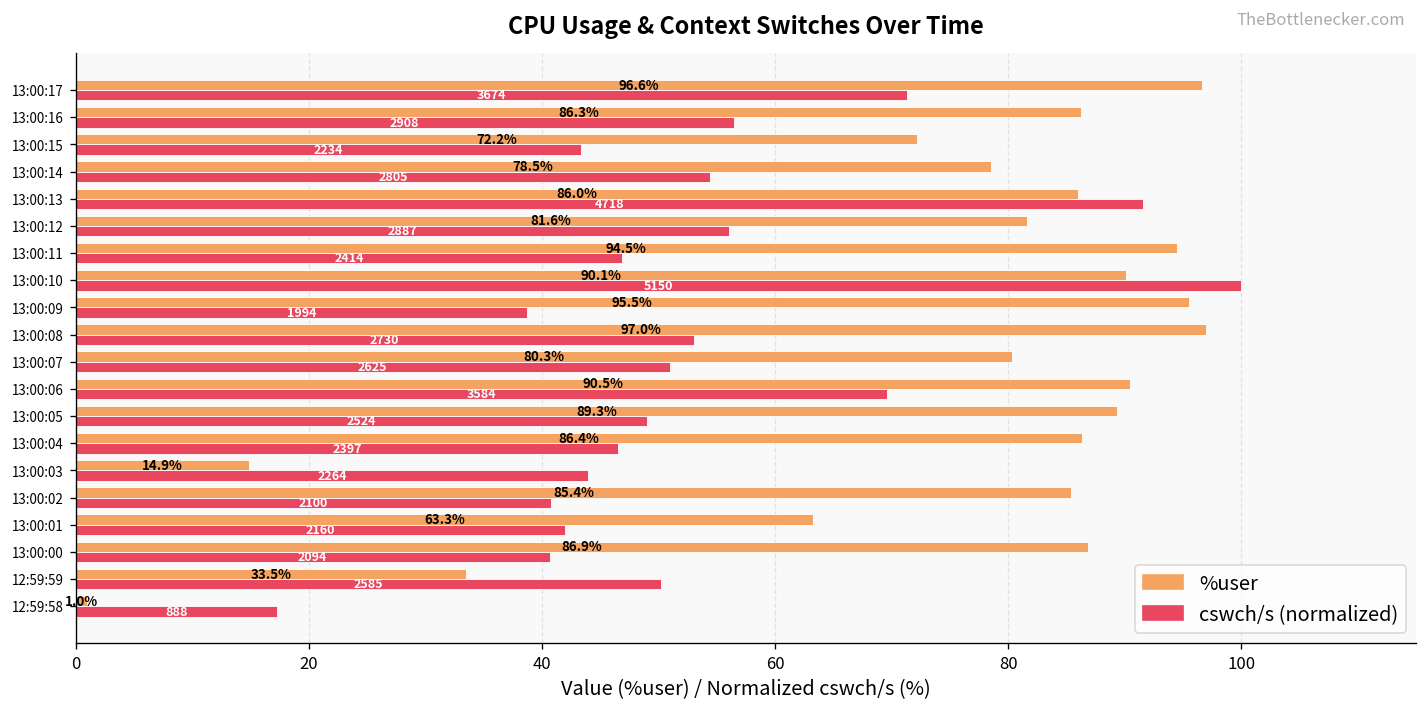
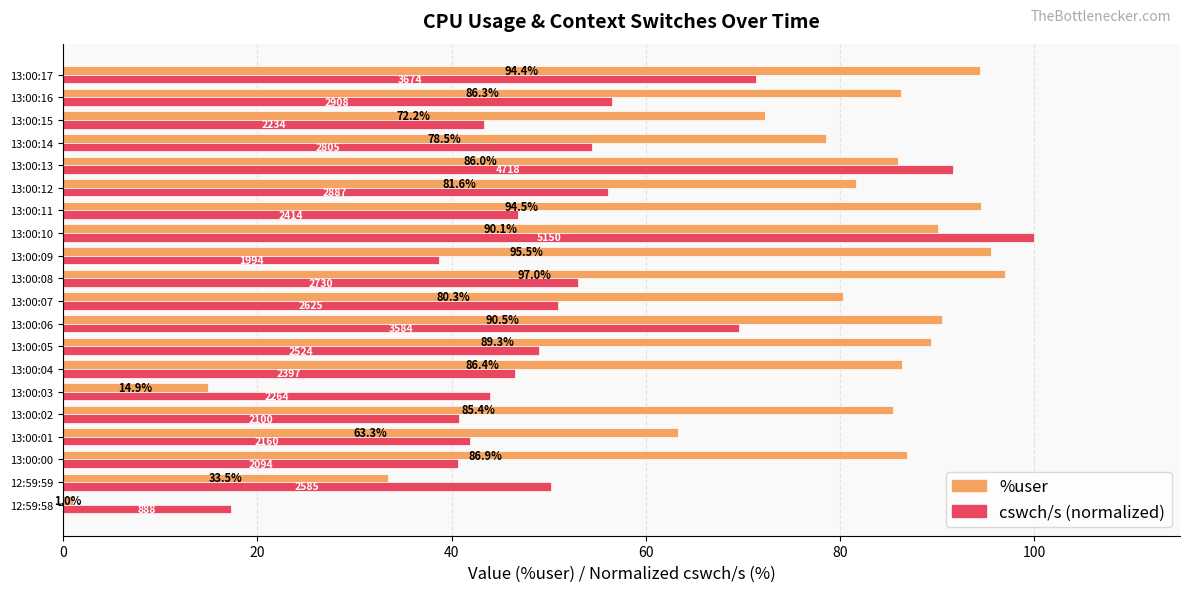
%user, 13:00:17: 96.6% -> 94.4%
